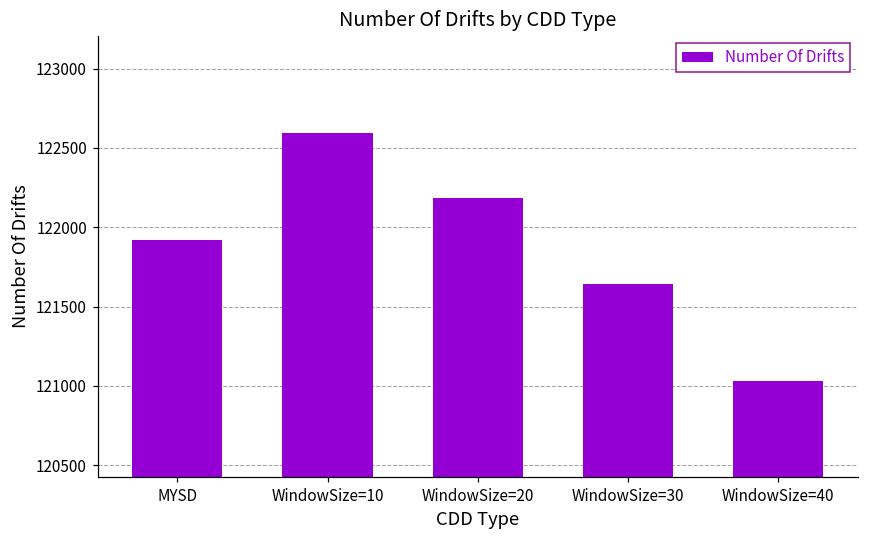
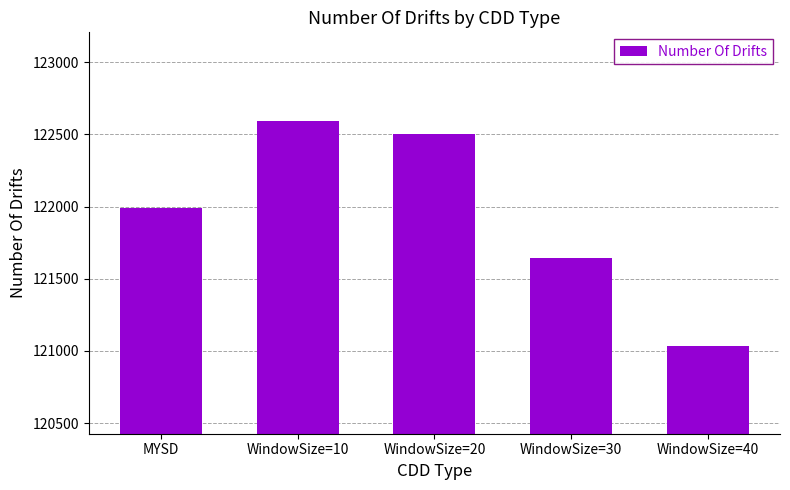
MYSD: 121920 -> 121990
WindowSize=20: 122180 -> 122510
